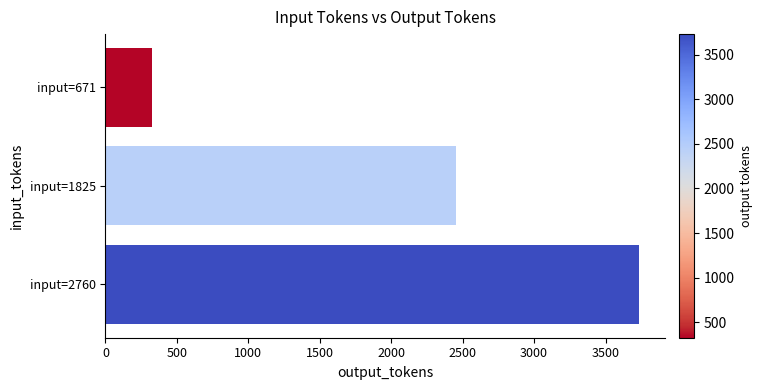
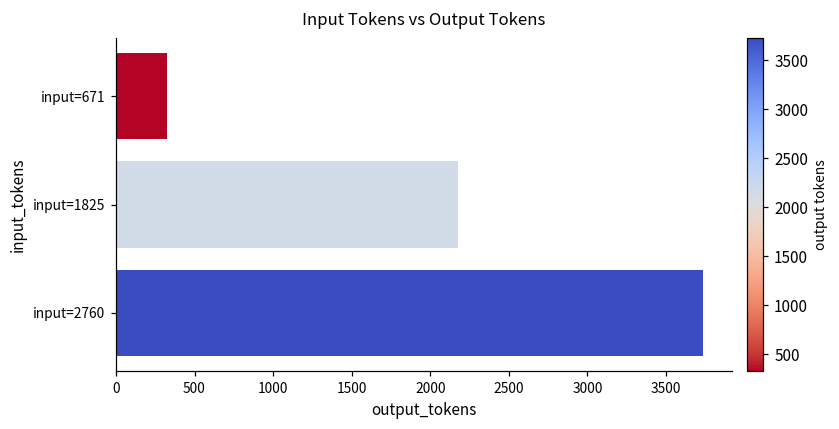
input=1825: 2450 -> 2170
